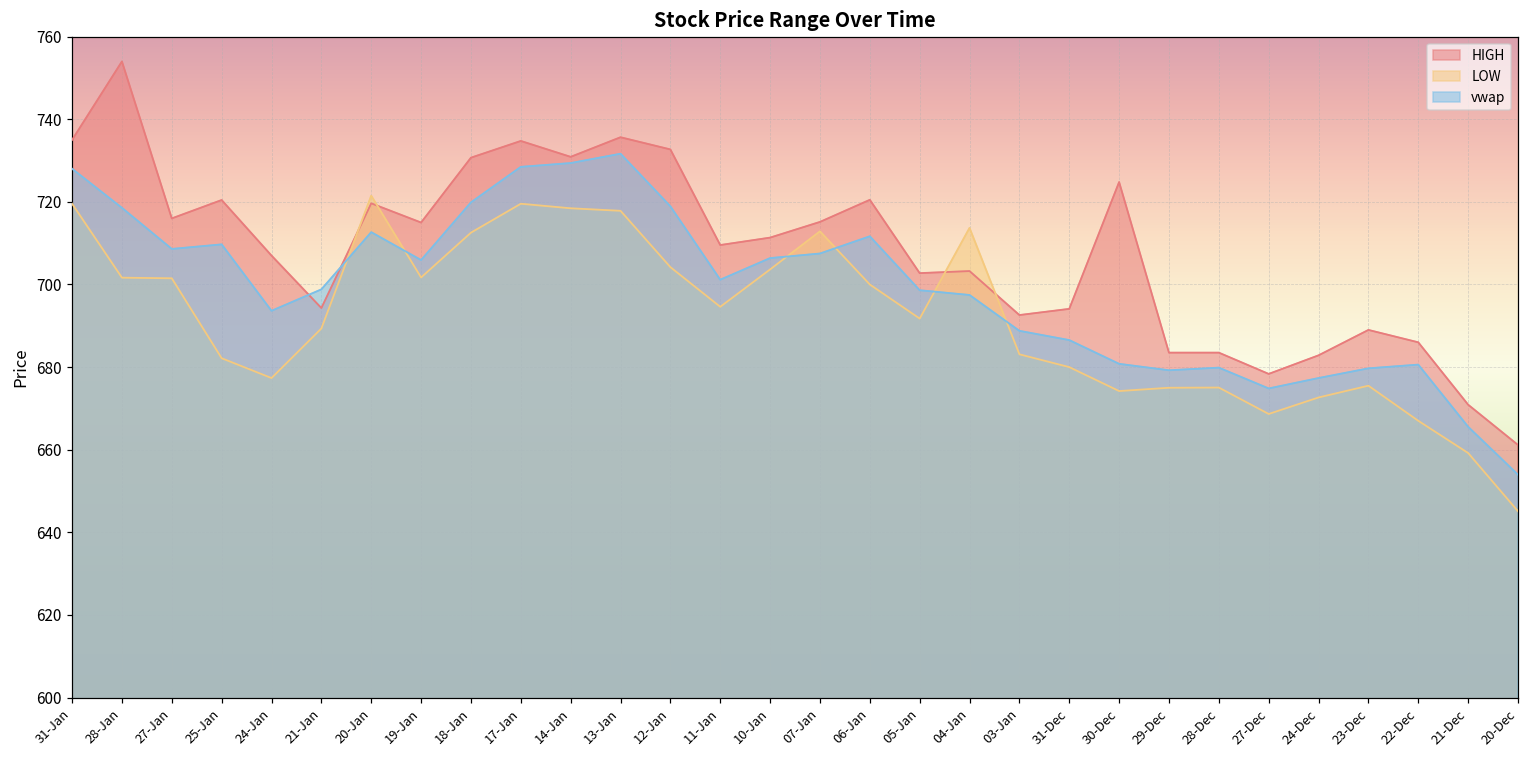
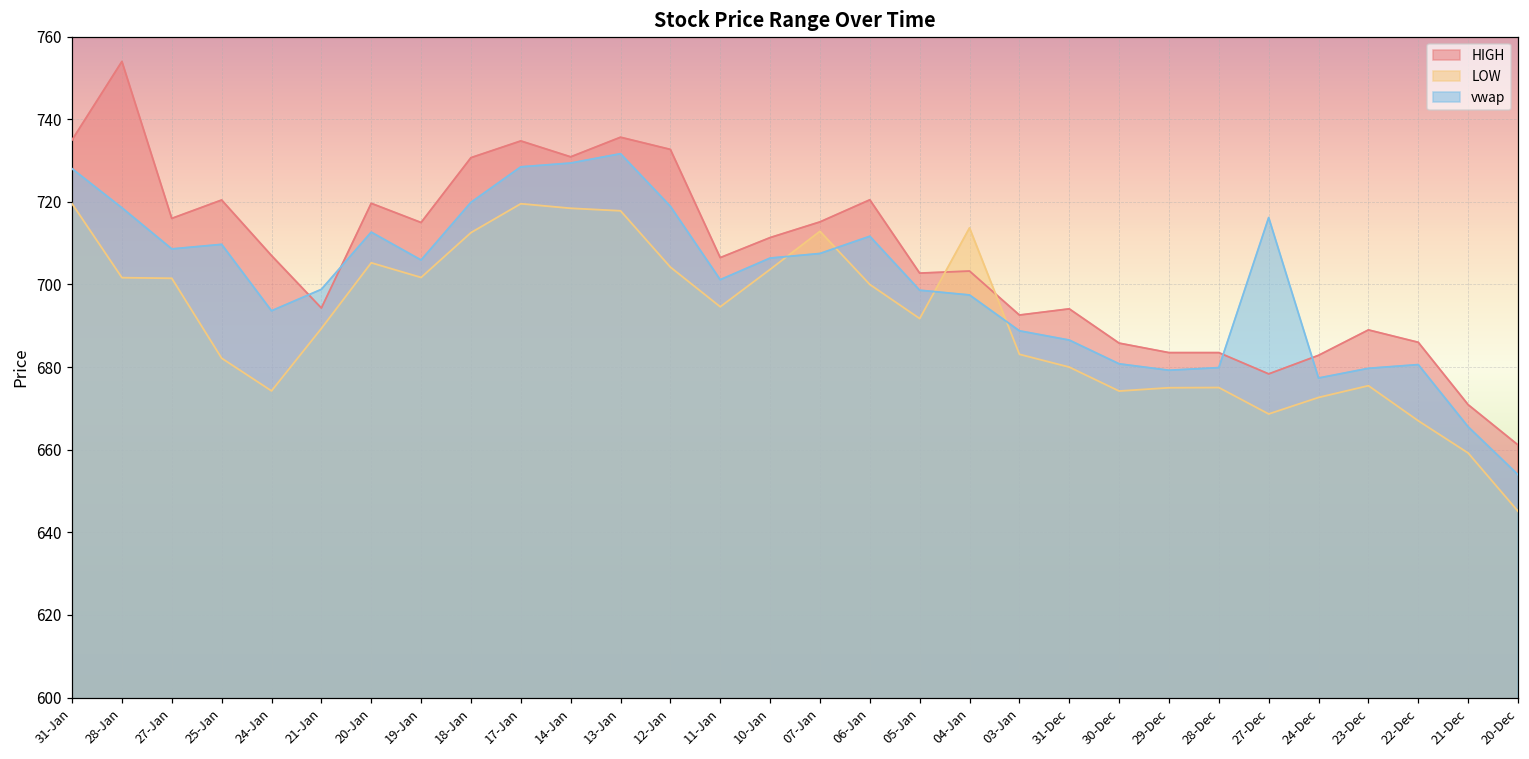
LOW, 24-Jan: 677 -> 674
LOW, 20-Jan: 721 -> 705
HIGH, 11-Jan: 710 -> 707
HIGH, 30-Dec: 725 -> 686
vwap, 27-Dec: 675 -> 716
